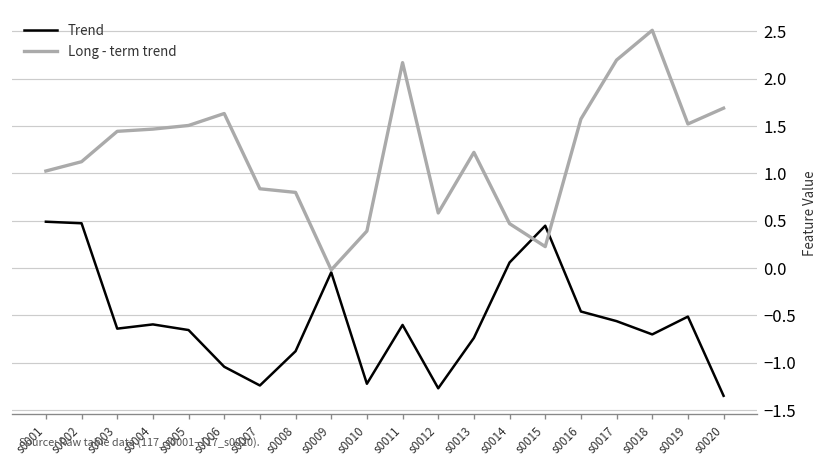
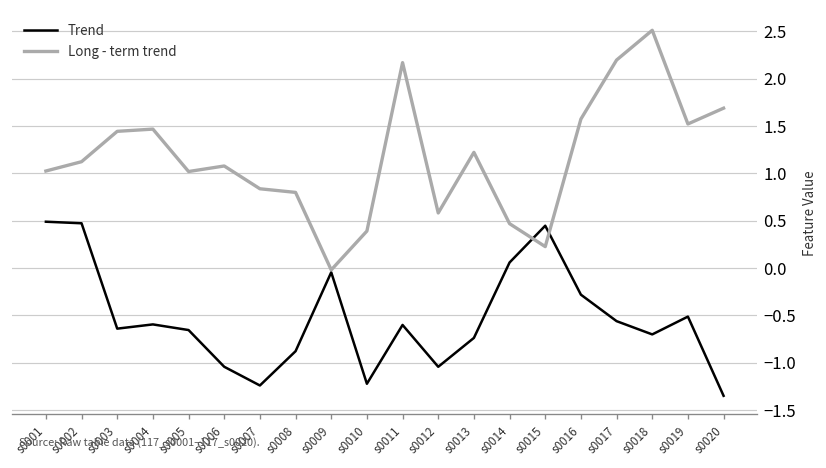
Long - term trend, s0005: 1.5 -> 1.0
Long - term trend, s0006: 1.6 -> 1.1
Trend, s0012: -1.3 -> -1.0
Trend, s0016: -0.5 -> -0.3
